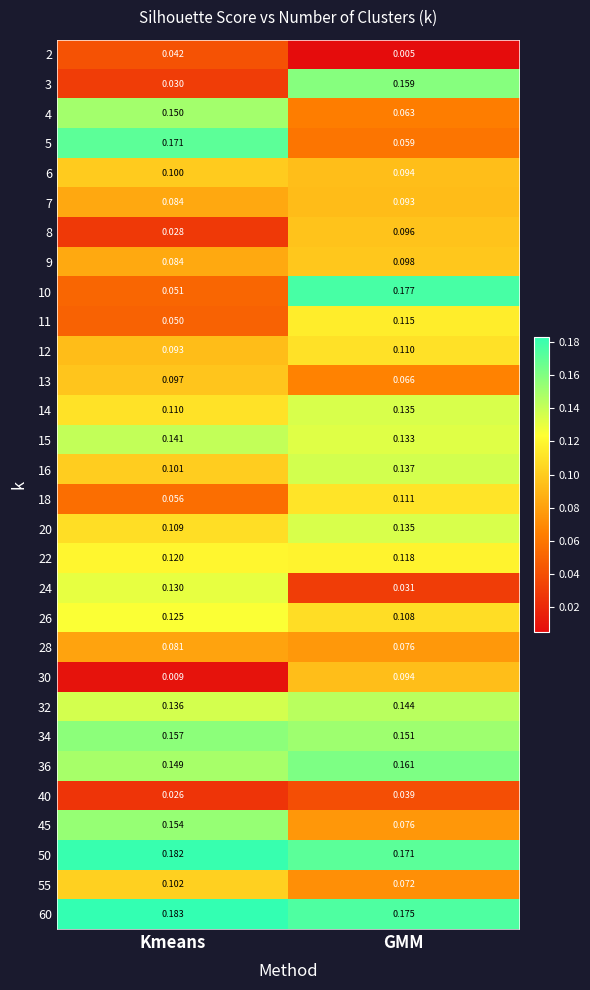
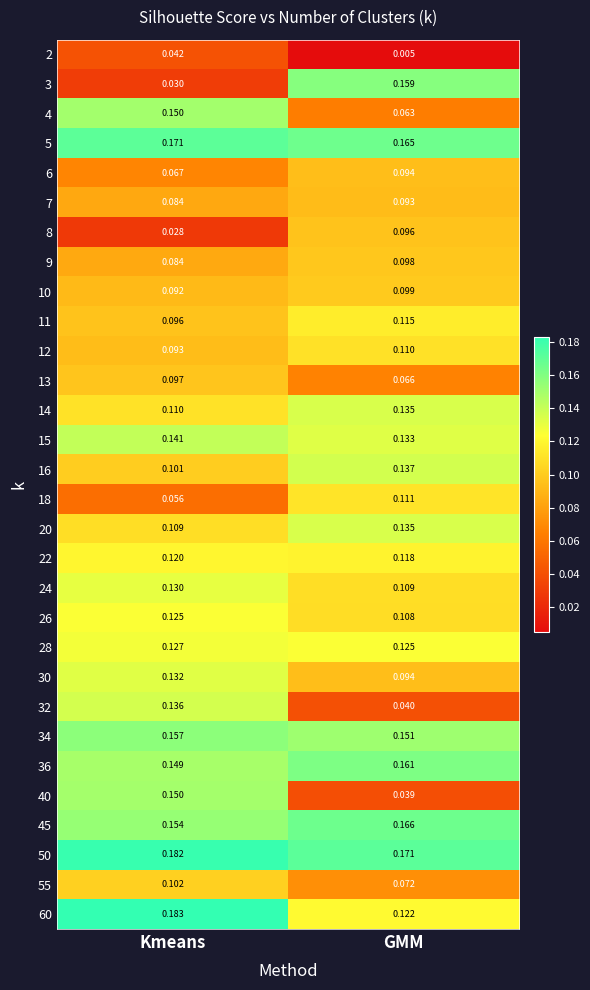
5, GMM: 0.059 -> 0.165
6, Kmeans: 0.100 -> 0.067
10, Kmeans: 0.051 -> 0.092
10, GMM: 0.177 -> 0.099
11, Kmeans: 0.050 -> 0.096
24, GMM: 0.031 -> 0.109
28, Kmeans: 0.081 -> 0.127
28, GMM: 0.076 -> 0.125
30, Kmeans: 0.009 -> 0.132
32, GMM: 0.144 -> 0.040
40, Kmeans: 0.026 -> 0.150
45, GMM: 0.076 -> 0.166
60, GMM: 0.175 -> 0.122
